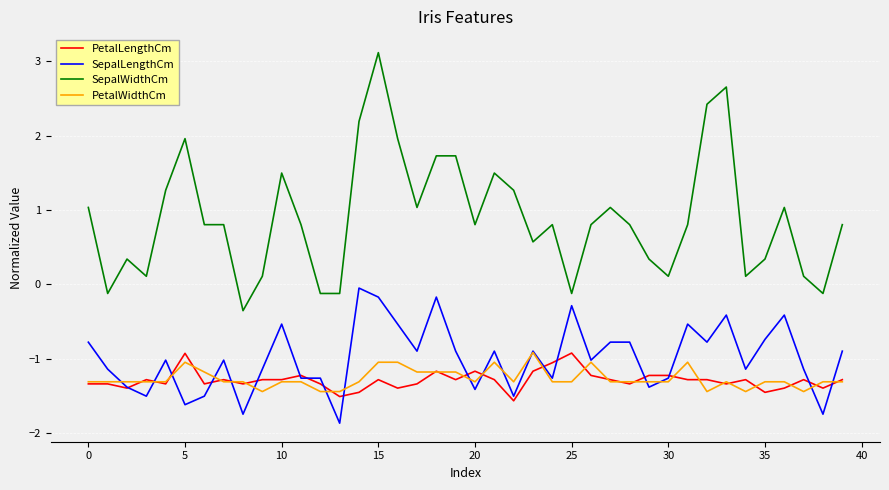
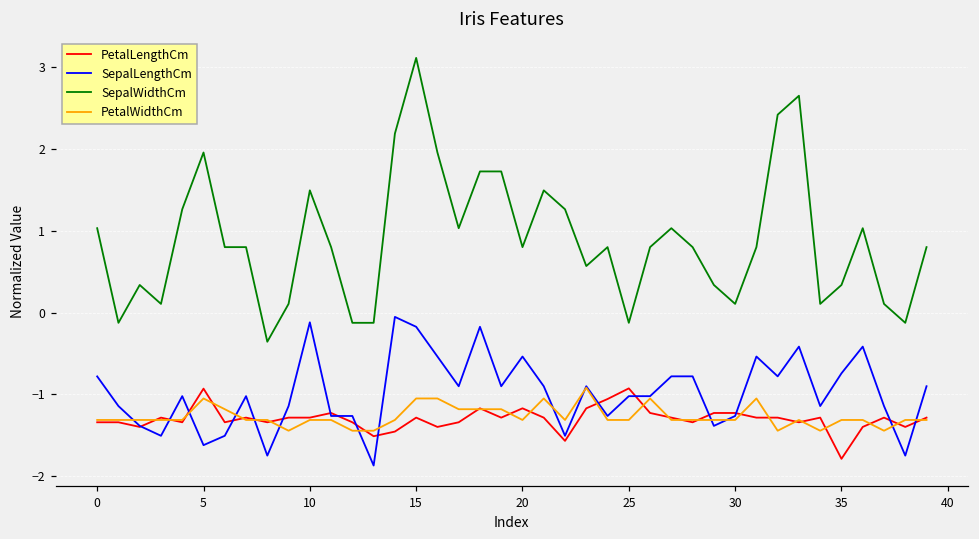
SepalLengthCm, 10: -0.5 -> -0.1
SepalLengthCm, 20: -1.4 -> -0.5
SepalLengthCm, 25: -0.3 -> -1.0
PetalLengthCm, 35: -1.5 -> -1.8
